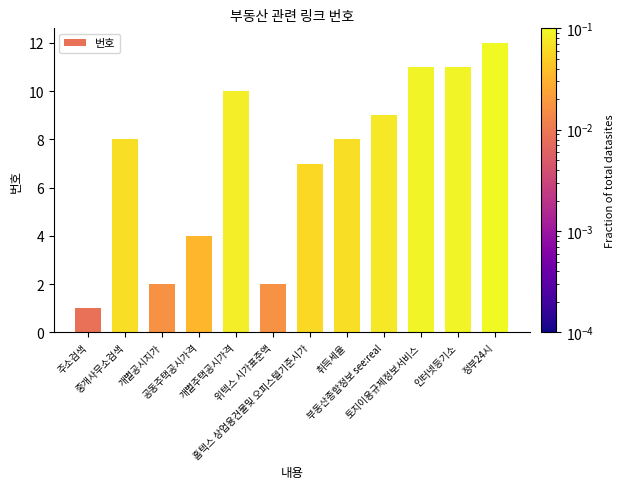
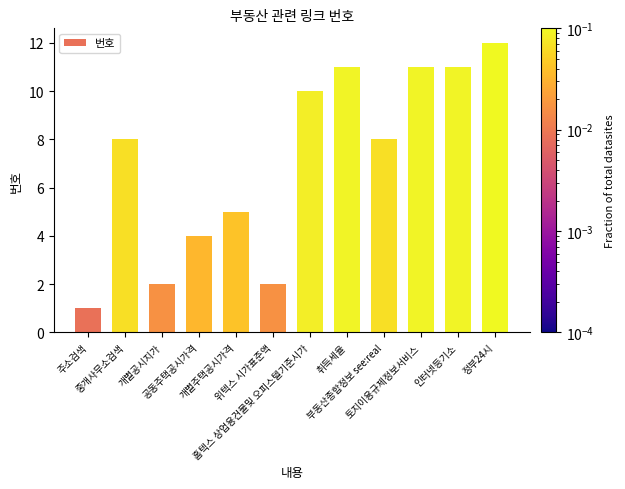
개별주택공시가격: 10 -> 5
홈텍스 상업용건물및 오피스텔기준시가: 7 -> 10
취득세율: 8 -> 11
부동산종합정보 see:real: 9 -> 8
